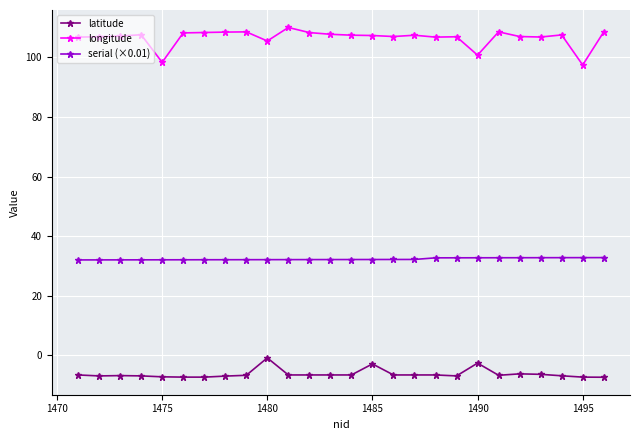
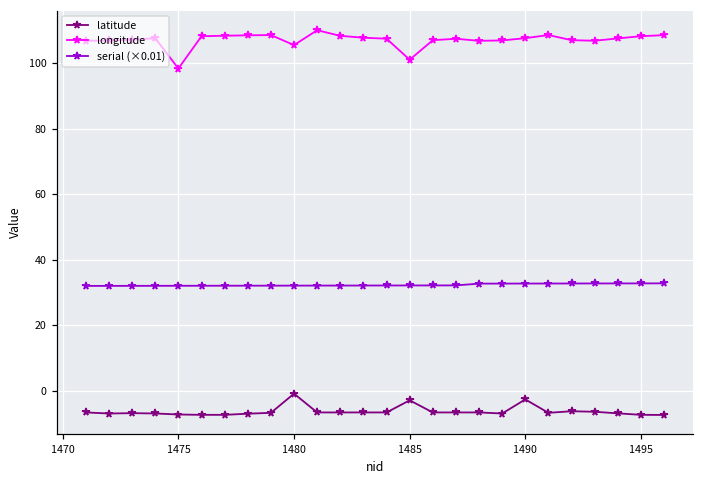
longitude, 1485: 107 -> 101
longitude, 1490: 101 -> 108
longitude, 1495: 97 -> 108
